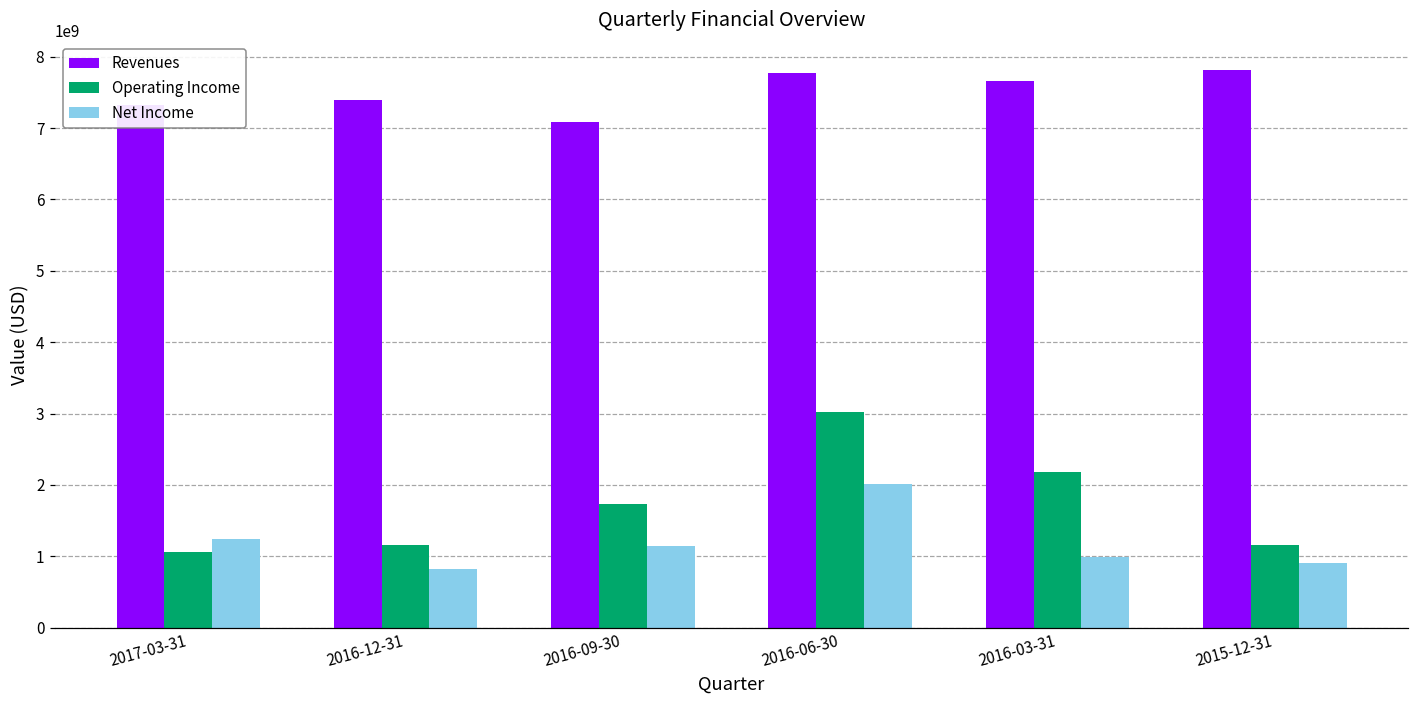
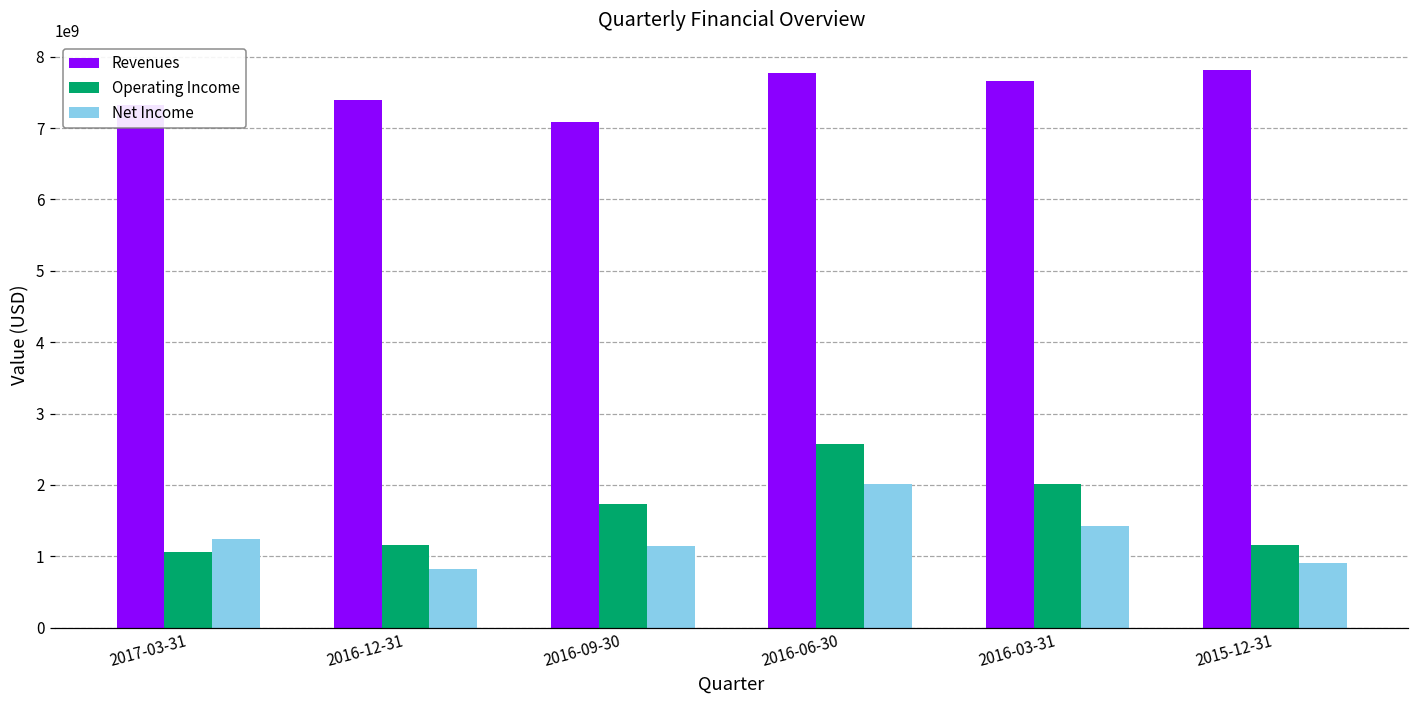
Operating Income, 2016-06-30: 3000000000 -> 2600000000
Operating Income, 2016-03-31: 2200000000 -> 2000000000
Net Income, 2016-03-31: 1000000000 -> 1400000000
